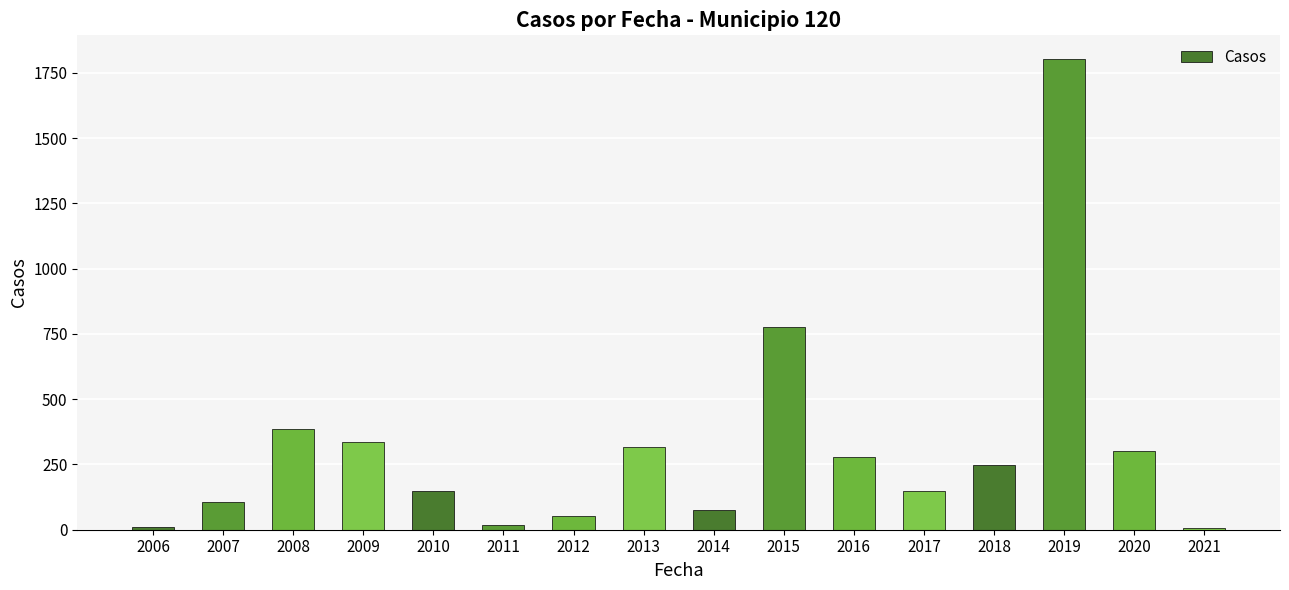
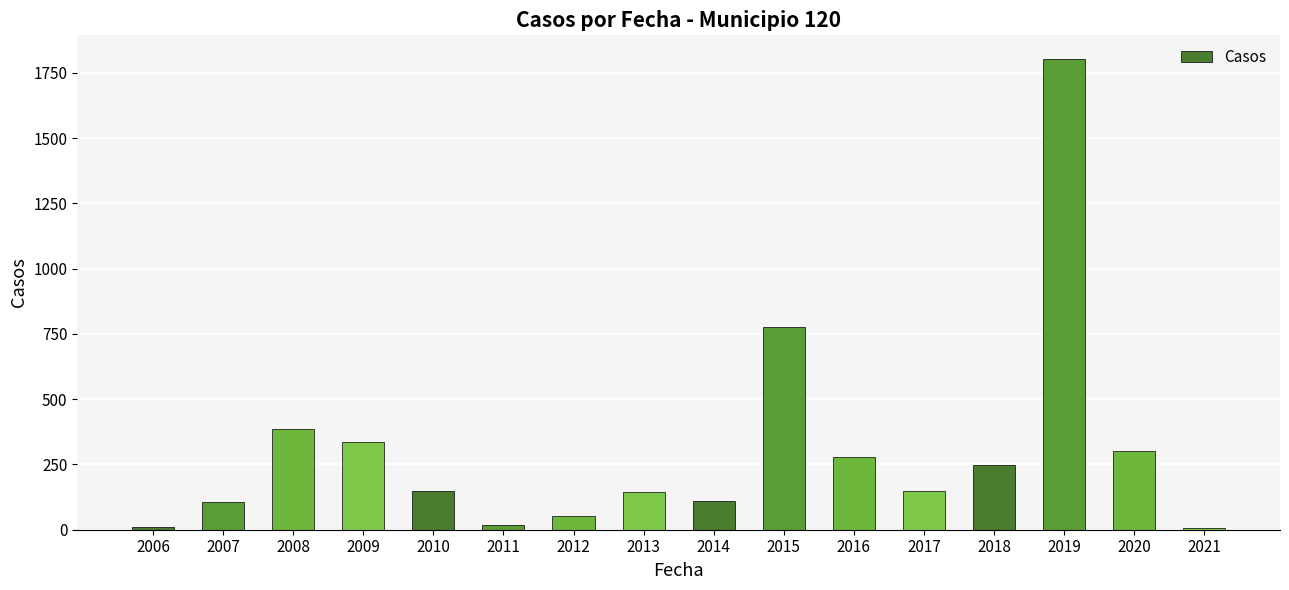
2013: 320 -> 150
2014: 80 -> 110
